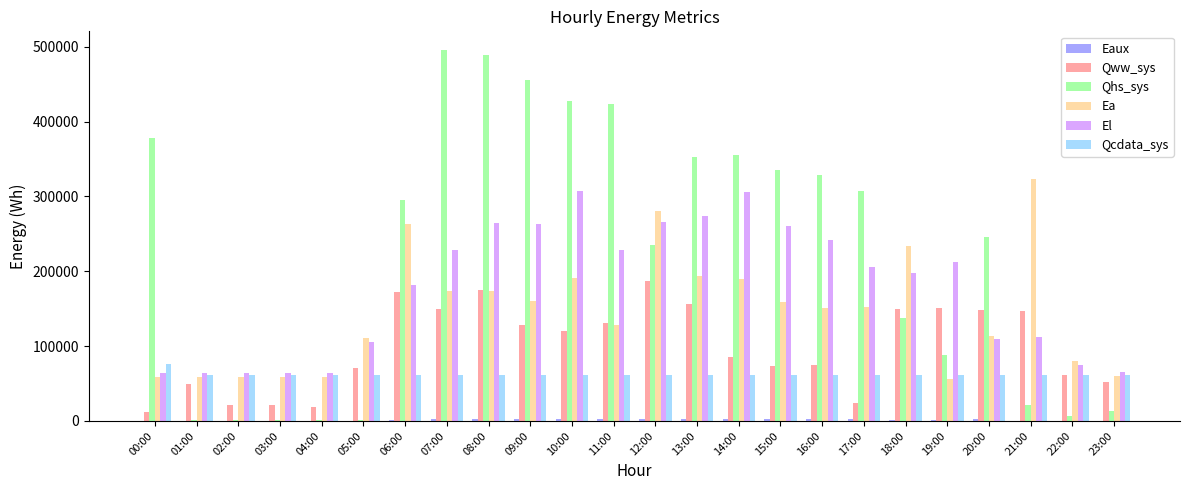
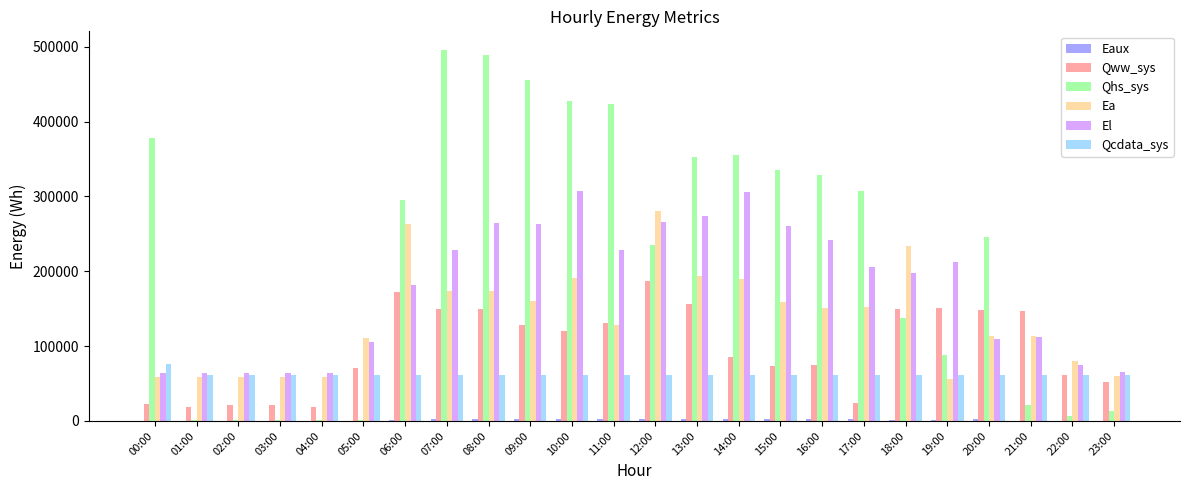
Qww_sys, 00:00: 10000 -> 20000
Qww_sys, 01:00: 50000 -> 20000
Qww_sys, 08:00: 170000 -> 150000
Ea, 21:00: 320000 -> 110000
